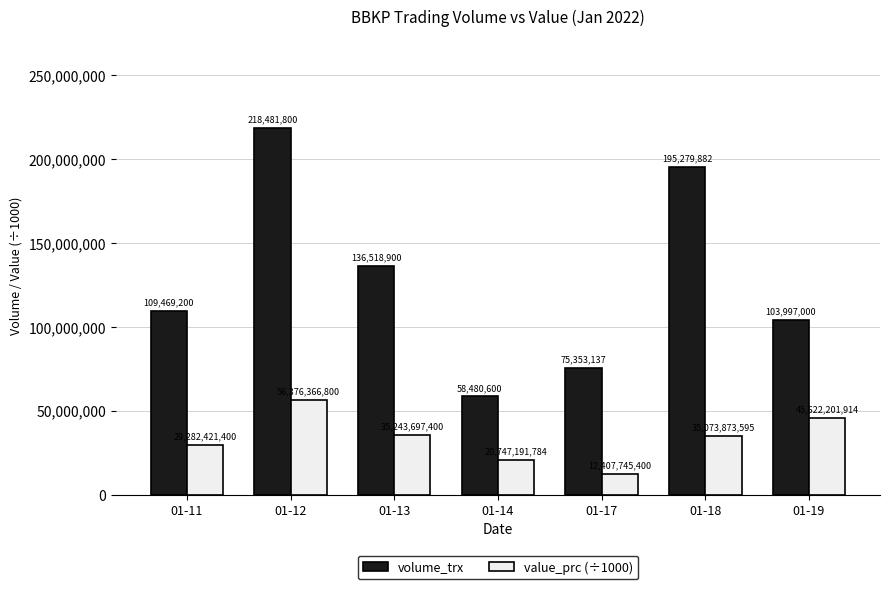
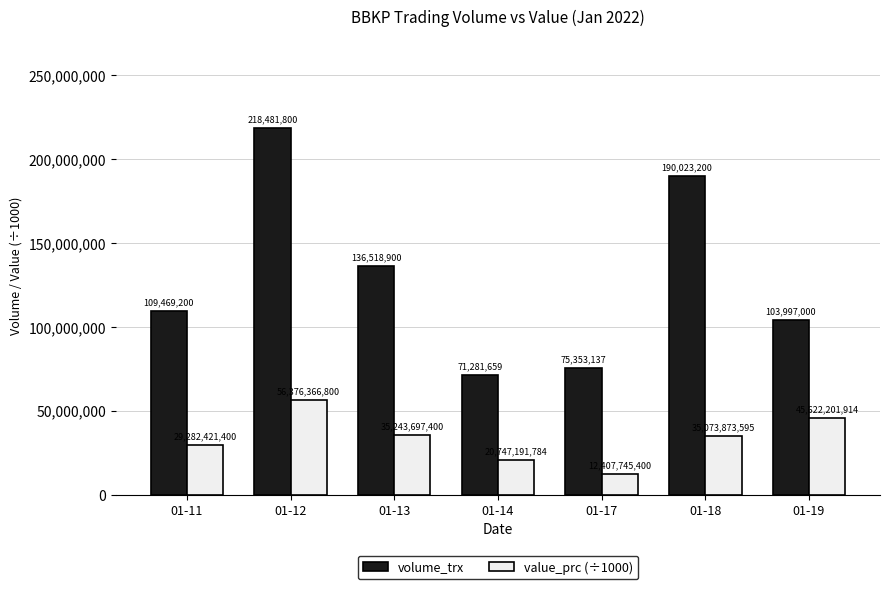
volume_trx, 01-14: 58,480,600 -> 71,281,659
volume_trx, 01-18: 195,279,882 -> 190,023,200
